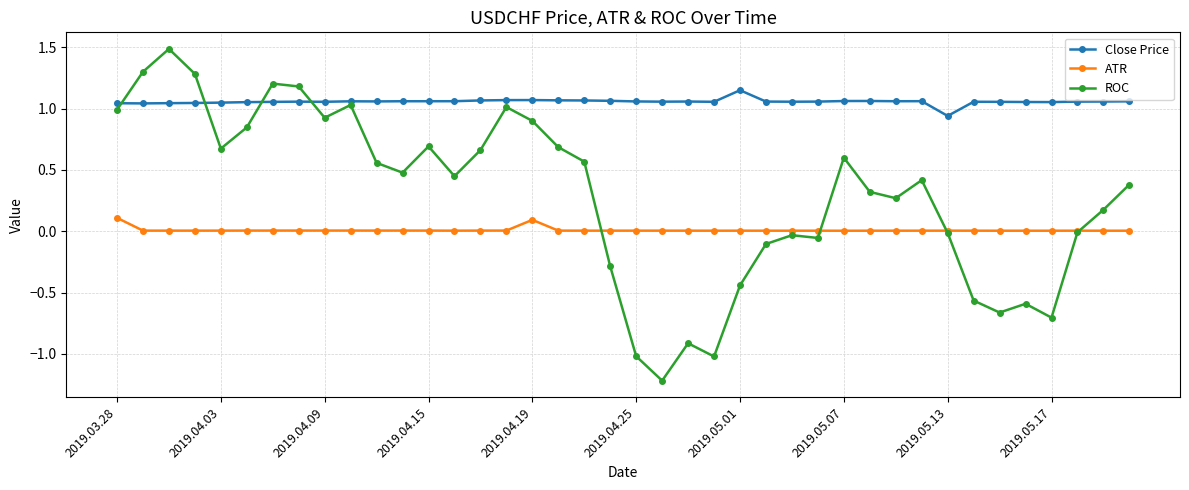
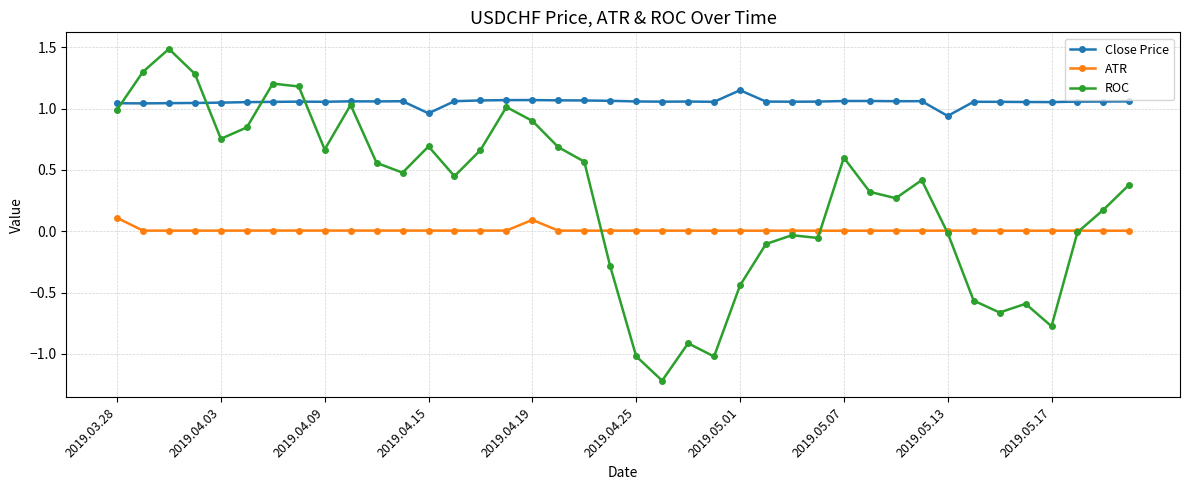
ROC, 2019.04.03: 0.67 -> 0.75
ROC, 2019.04.09: 0.93 -> 0.67
Close Price, 2019.04.15: 1.06 -> 0.96
ROC, 2019.05.17: -0.70 -> -0.77
